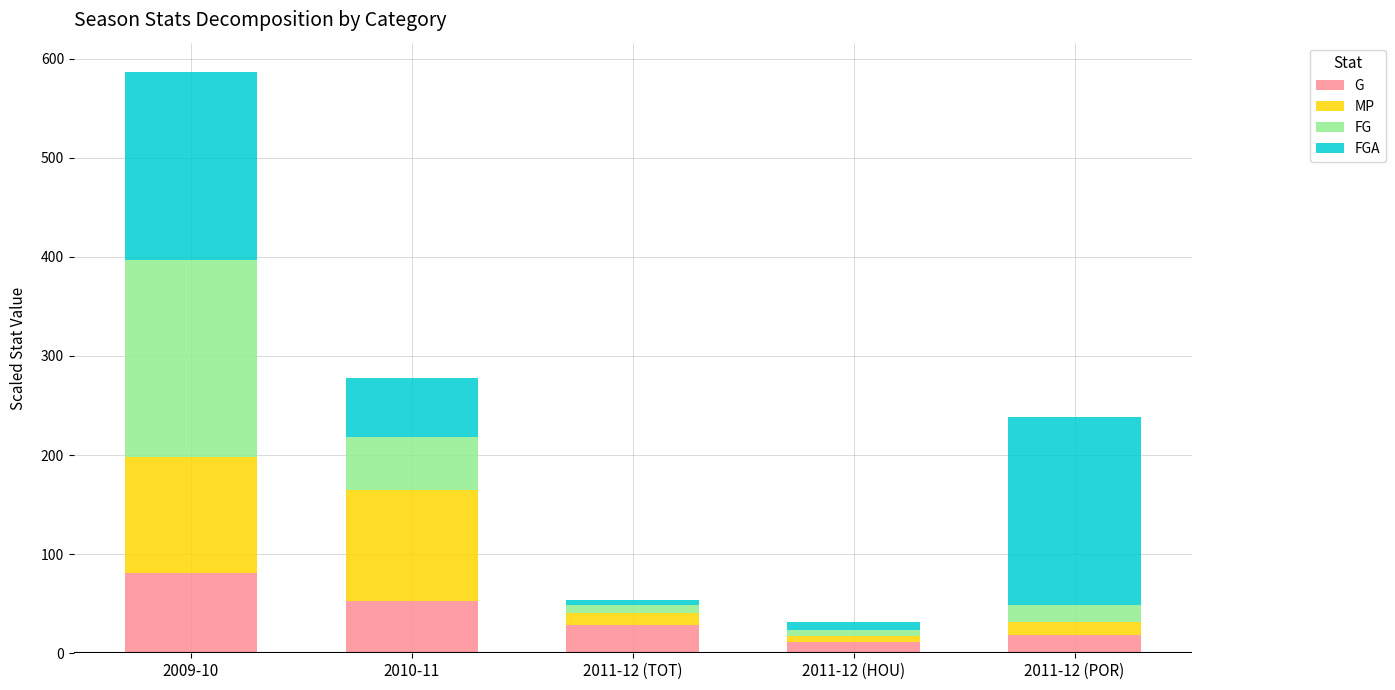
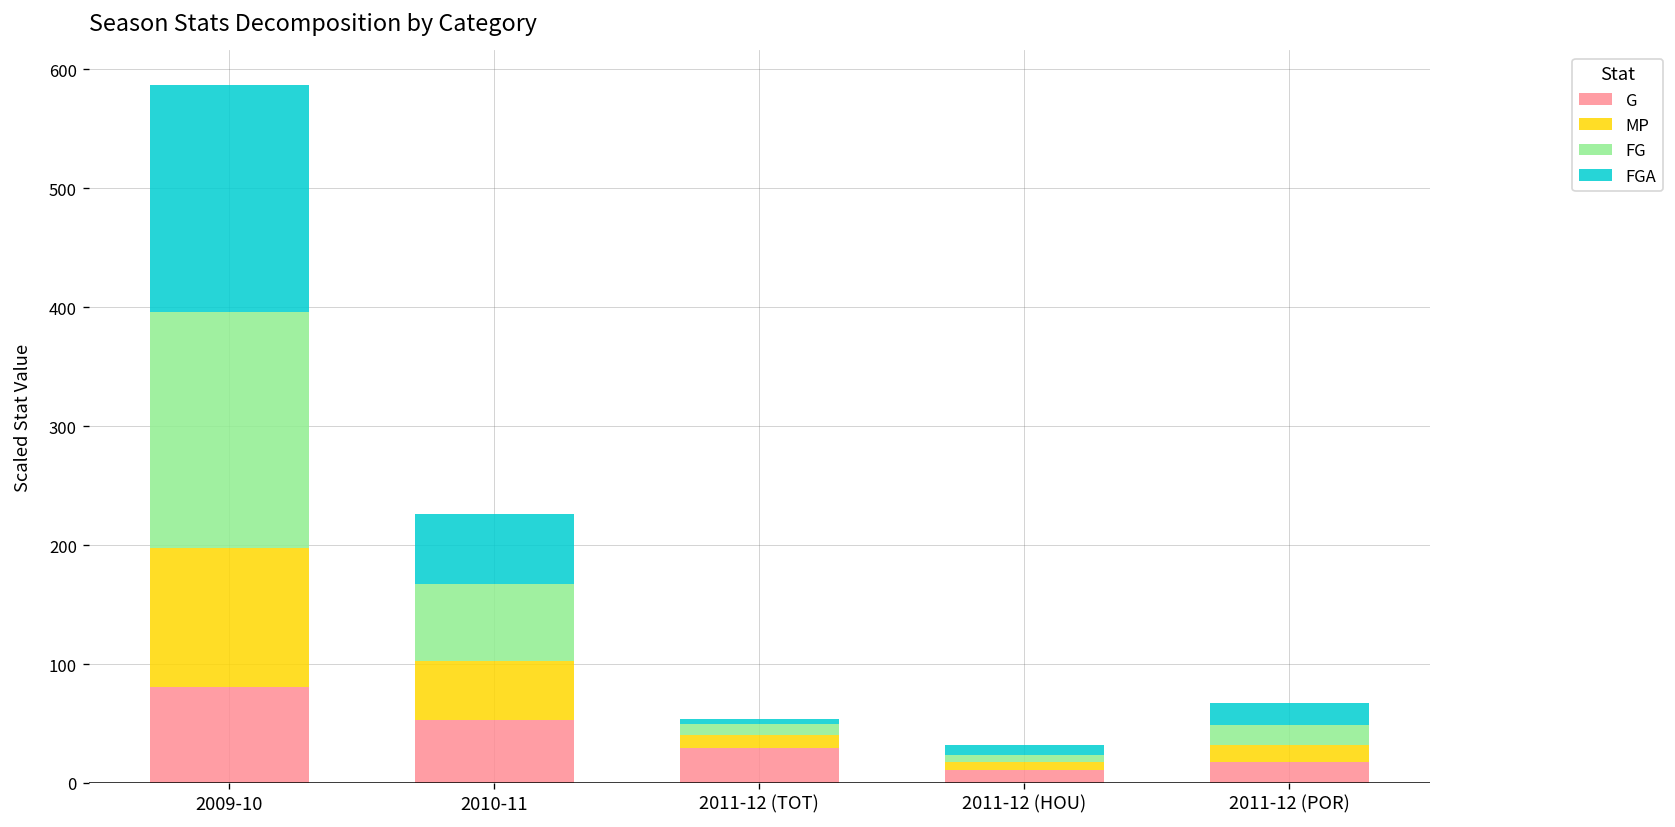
MP, 2010-11: 110 -> 50
FG, 2010-11: 50 -> 70
FGA, 2011-12 (POR): 190 -> 20
